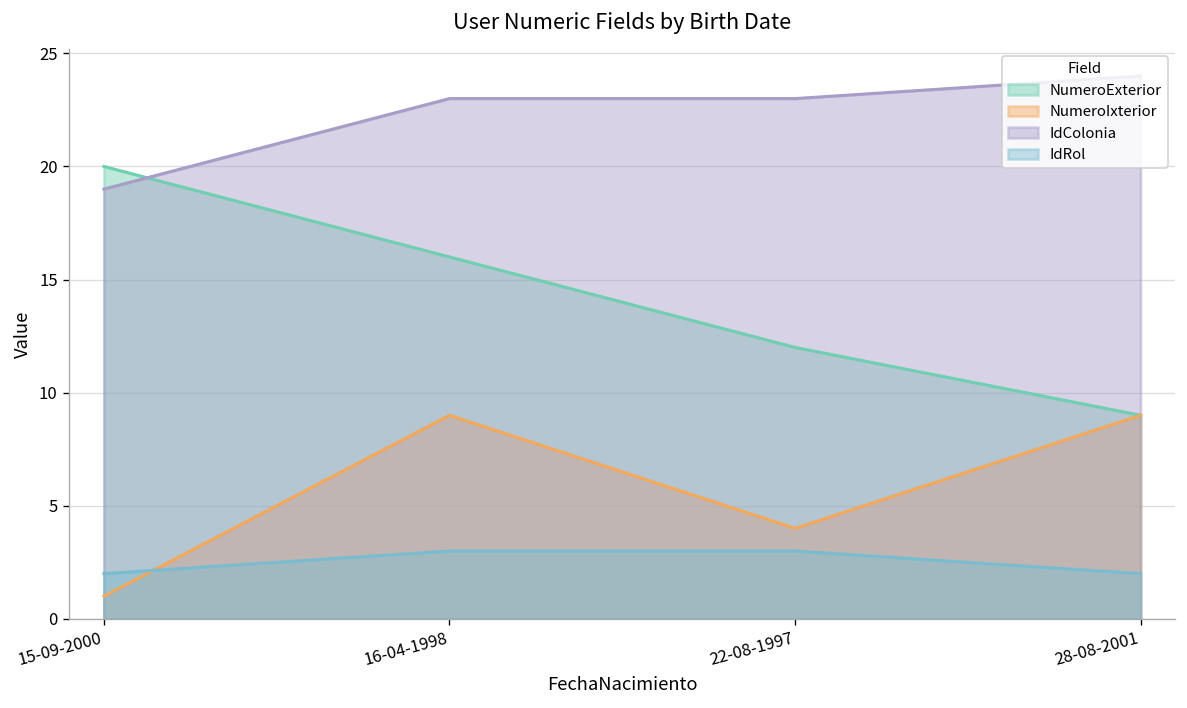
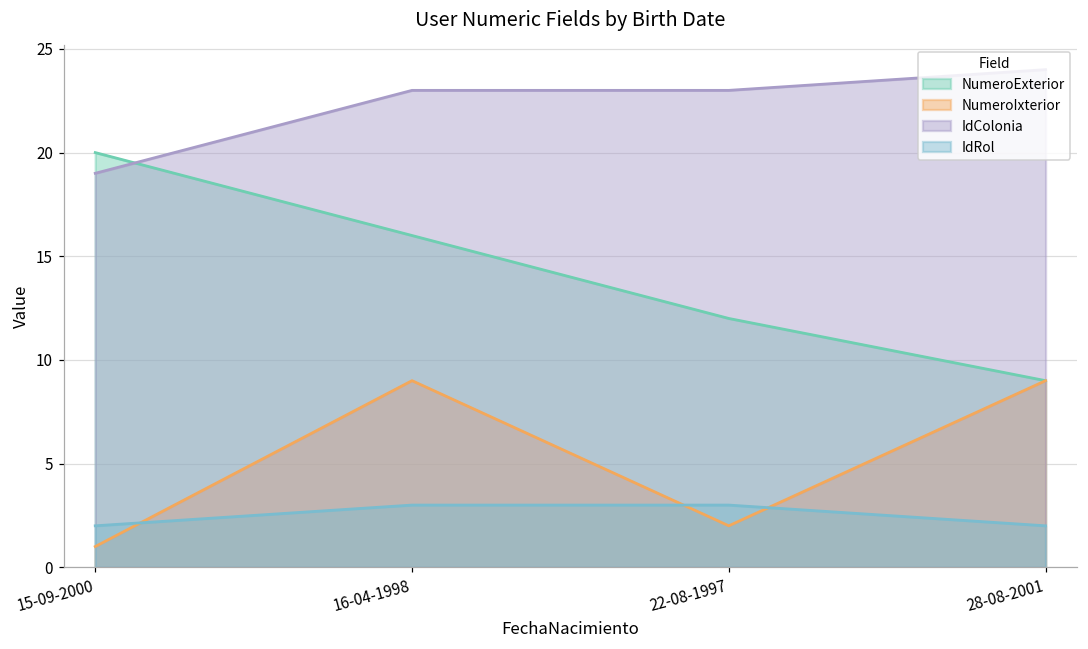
NumeroIxterior, 22-08-1997: 4 -> 2
